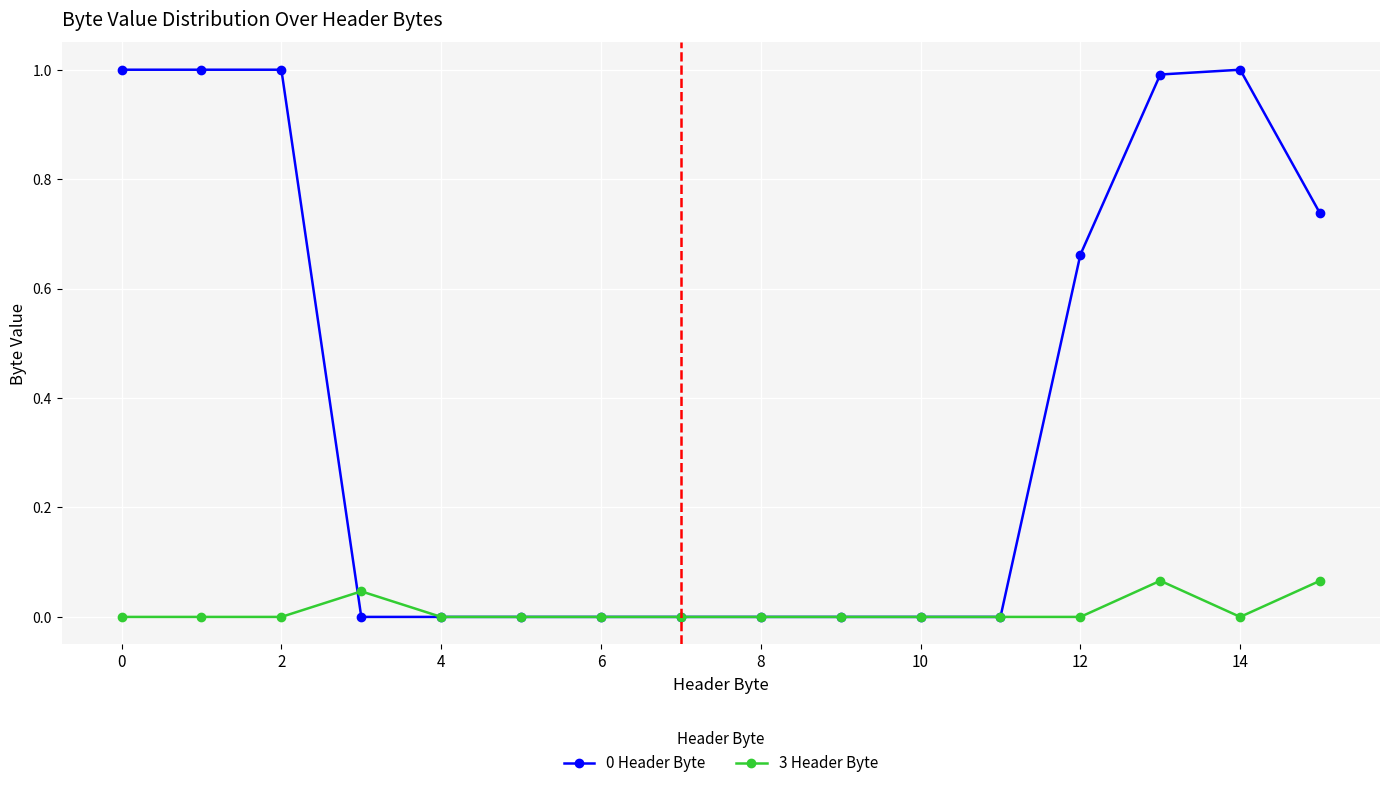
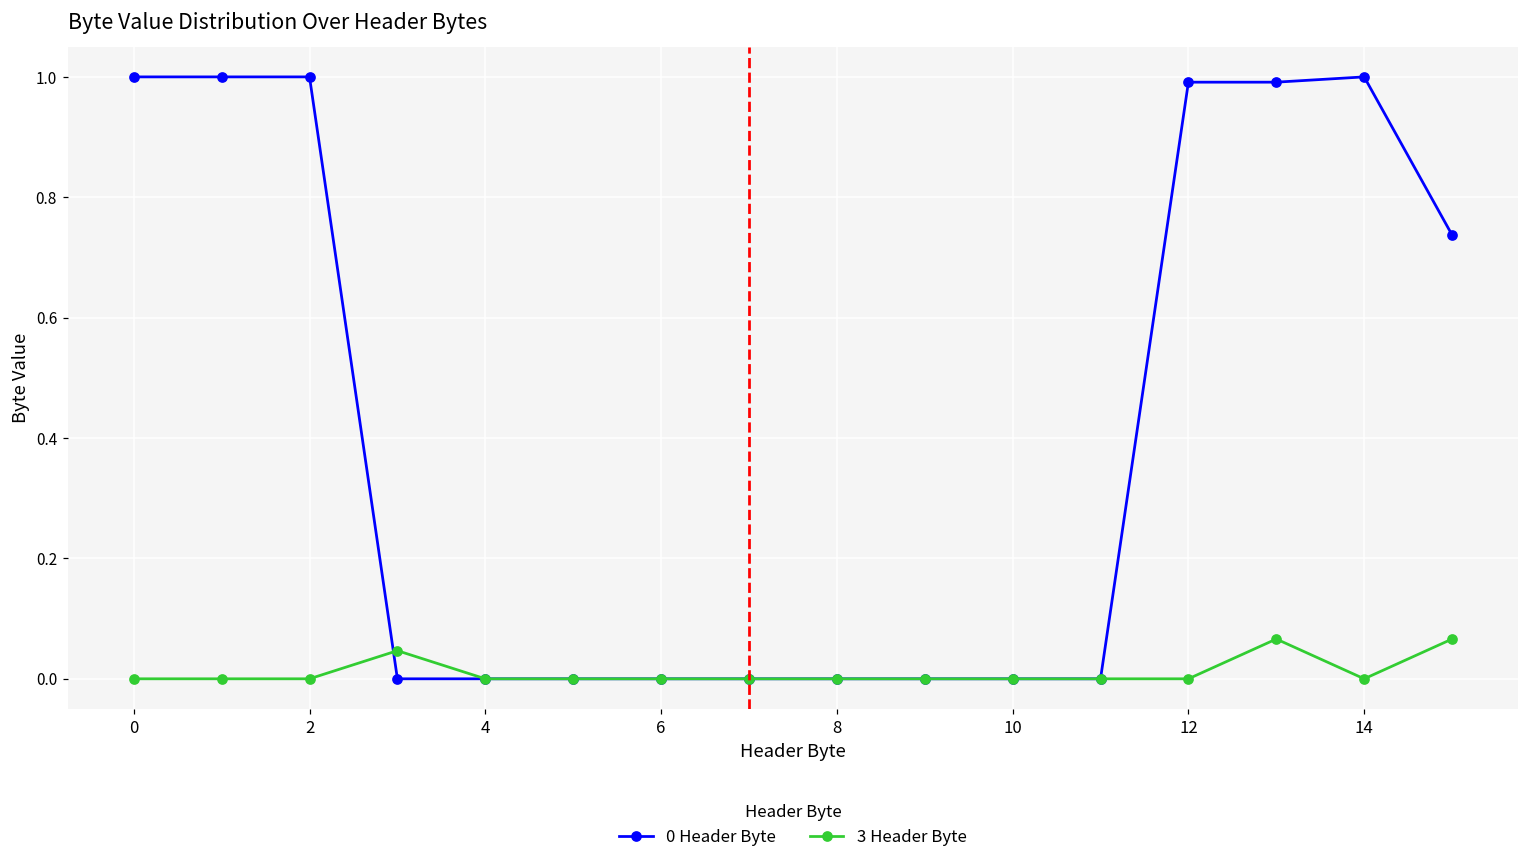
0 Header Byte, 12: 0.66 -> 0.99
